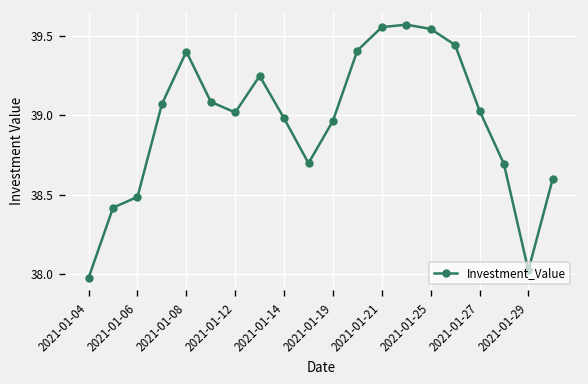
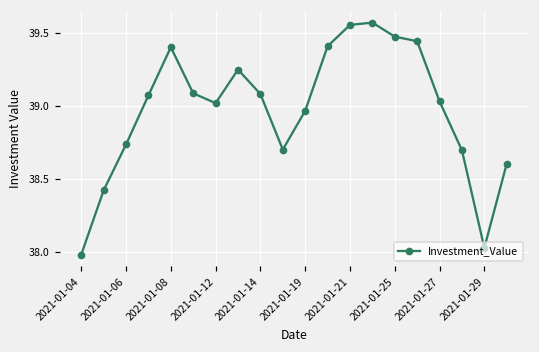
2021-01-06: 38.49 -> 38.73
2021-01-14: 38.98 -> 39.08
2021-01-25: 39.54 -> 39.47
